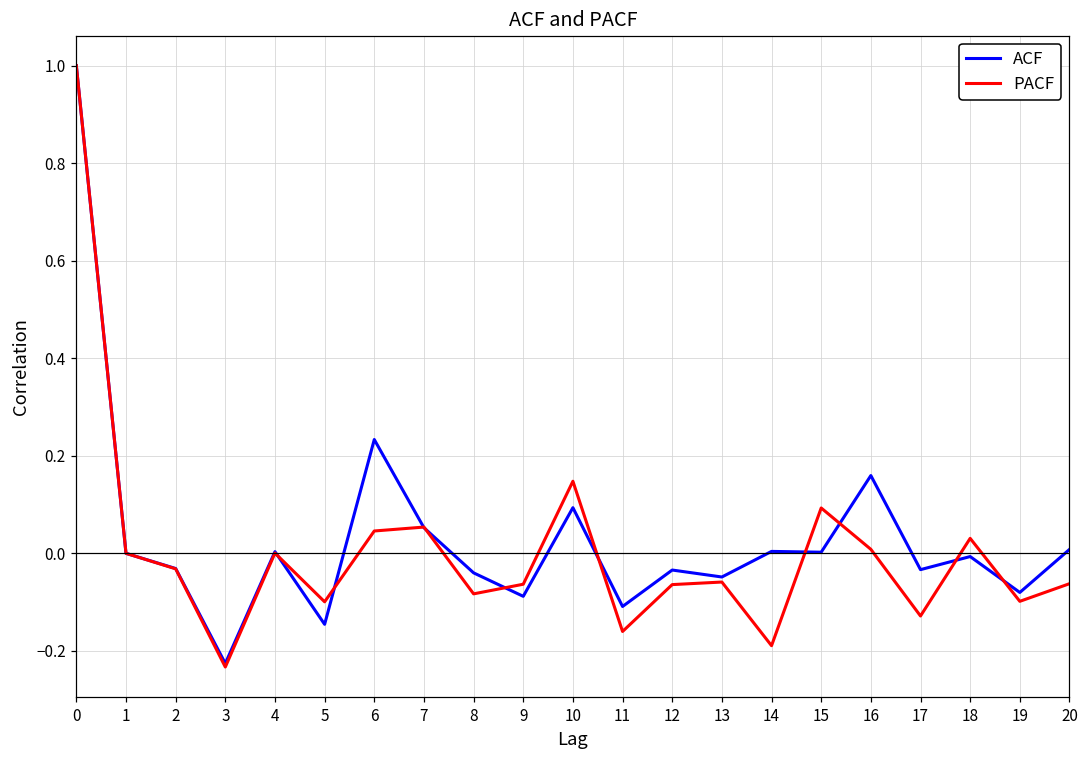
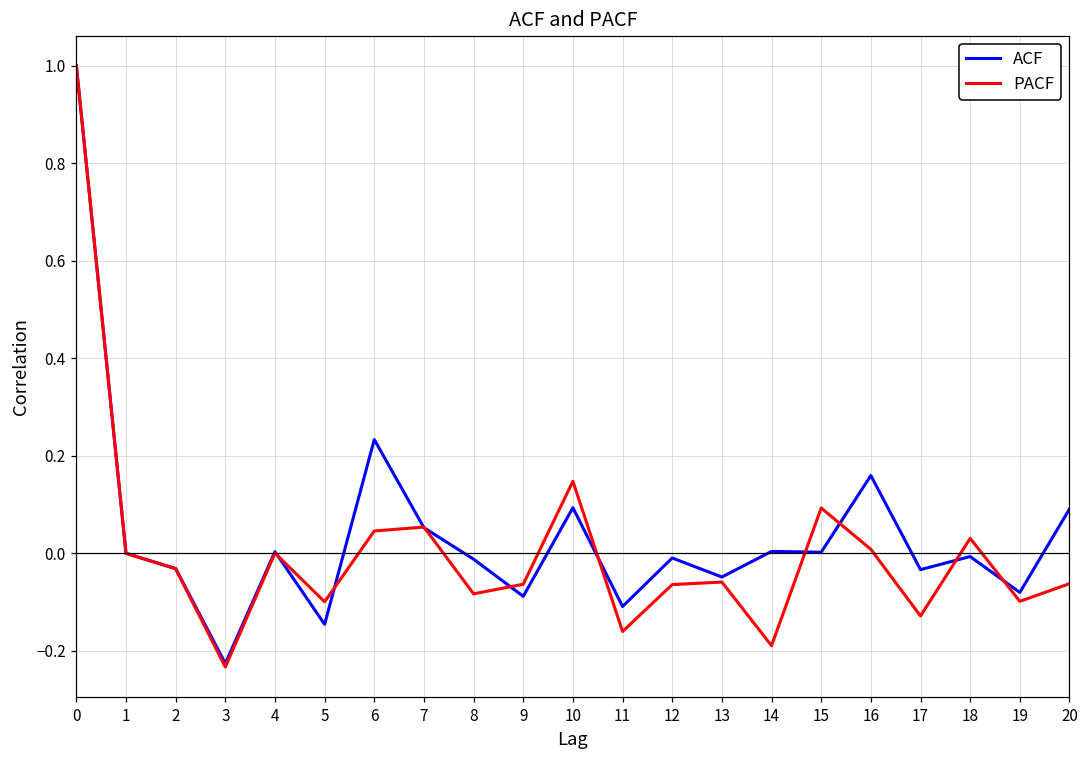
ACF, 8: -0.04 -> -0.01
ACF, 12: -0.03 -> -0.01
ACF, 20: 0.01 -> 0.09
